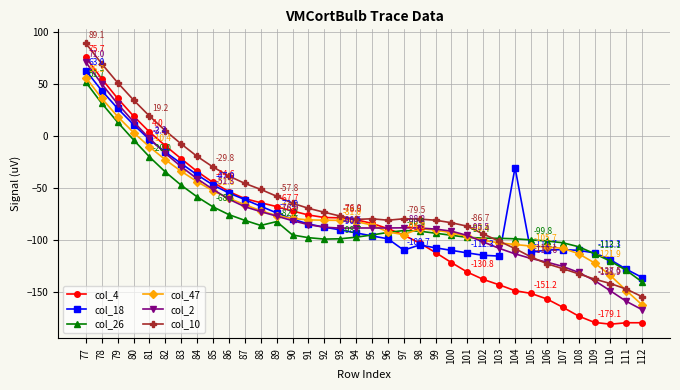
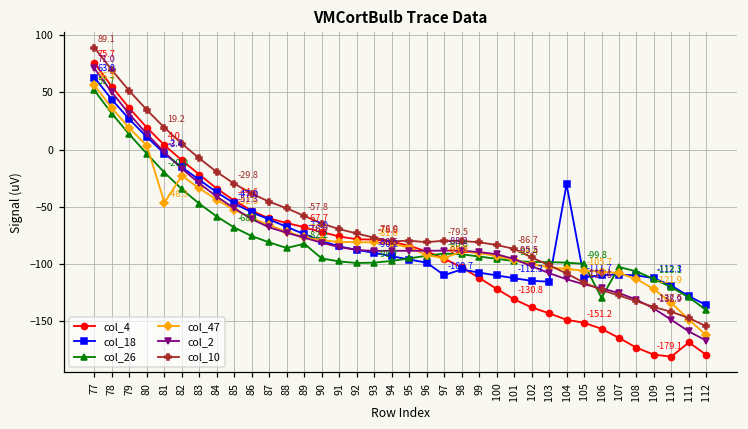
col_47, 81: -10.4 -> -46.3
col_26, 106: -101 -> -129
col_4, 111: -179 -> -168
